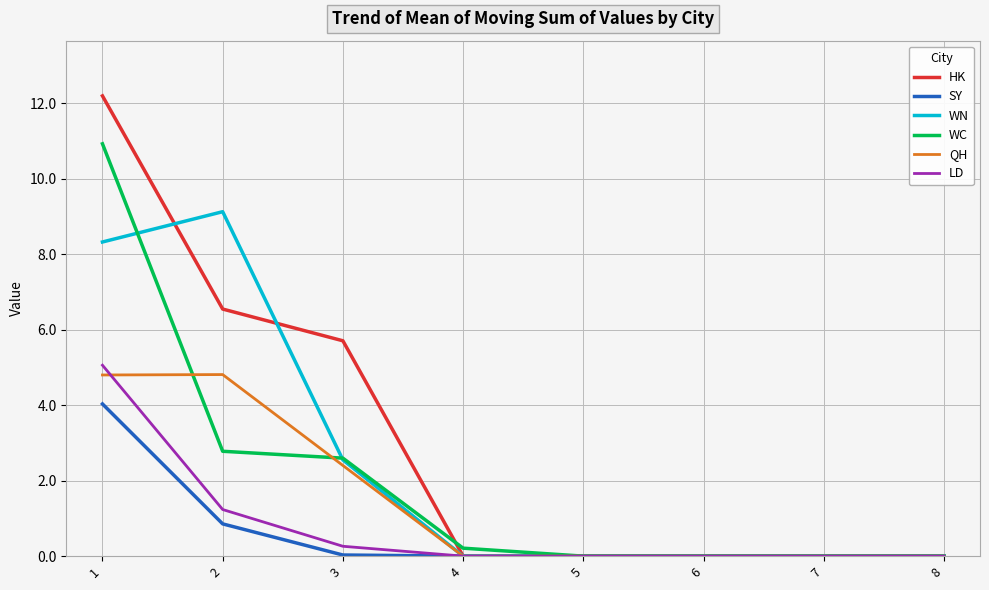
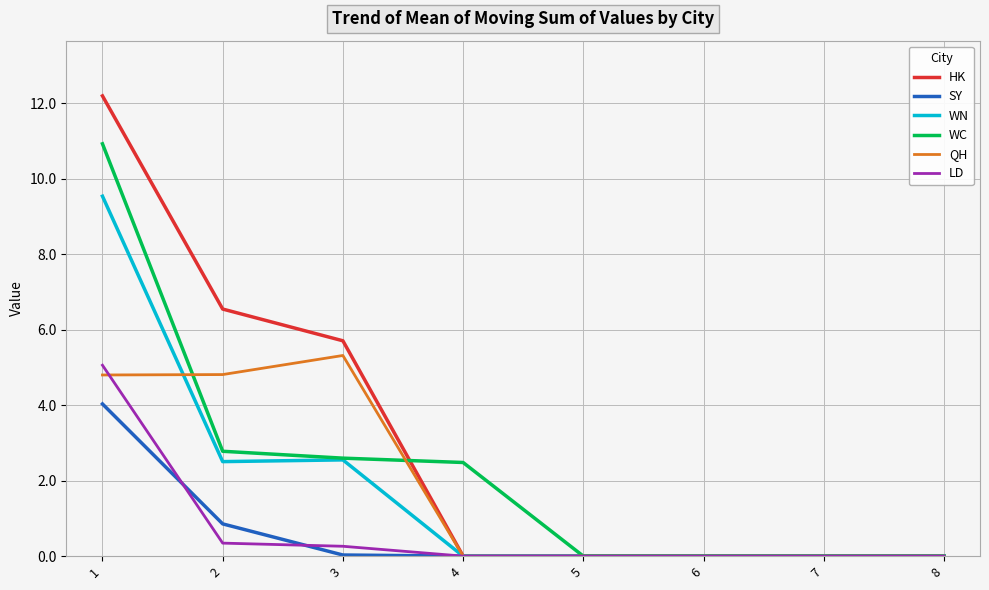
WN, 1: 8.3 -> 9.5
WN, 2: 9.1 -> 2.5
LD, 2: 1.2 -> 0.3
QH, 3: 2.4 -> 5.3
WC, 4: 0.2 -> 2.5
